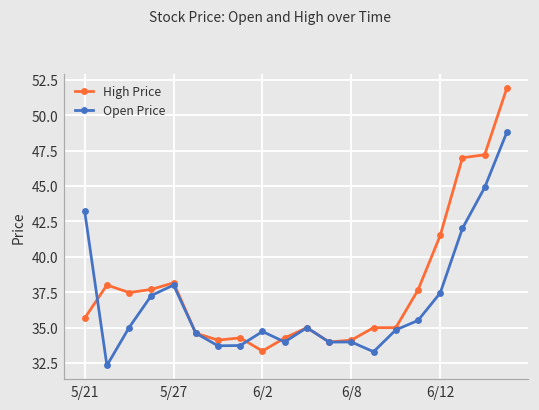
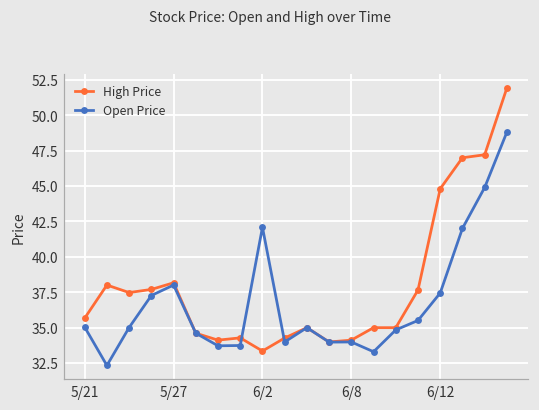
Open Price, 5/21: 43.2 -> 35.0
Open Price, 6/2: 34.7 -> 42.1
High Price, 6/12: 41.5 -> 44.8
